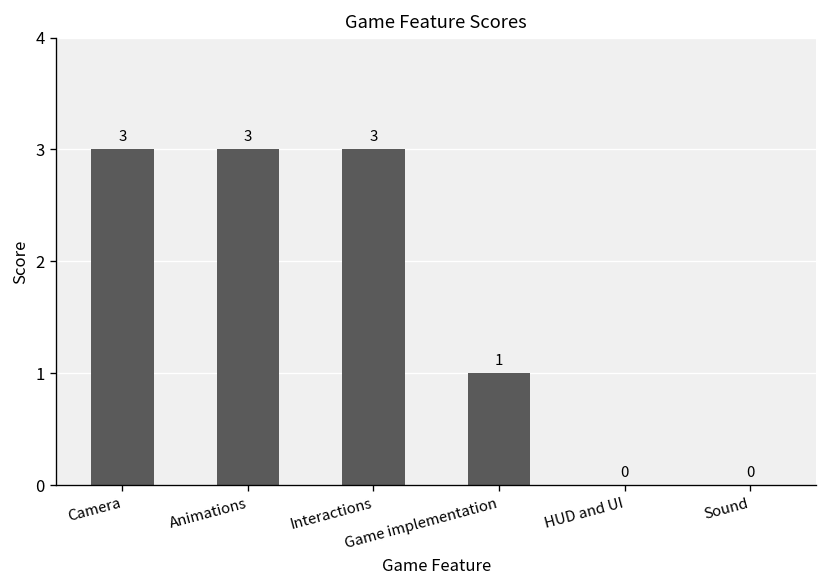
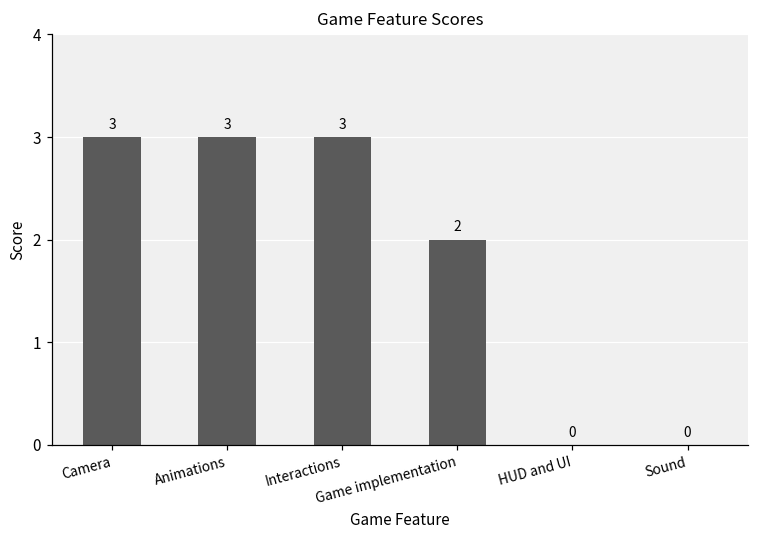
Game implementation: 1 -> 2
